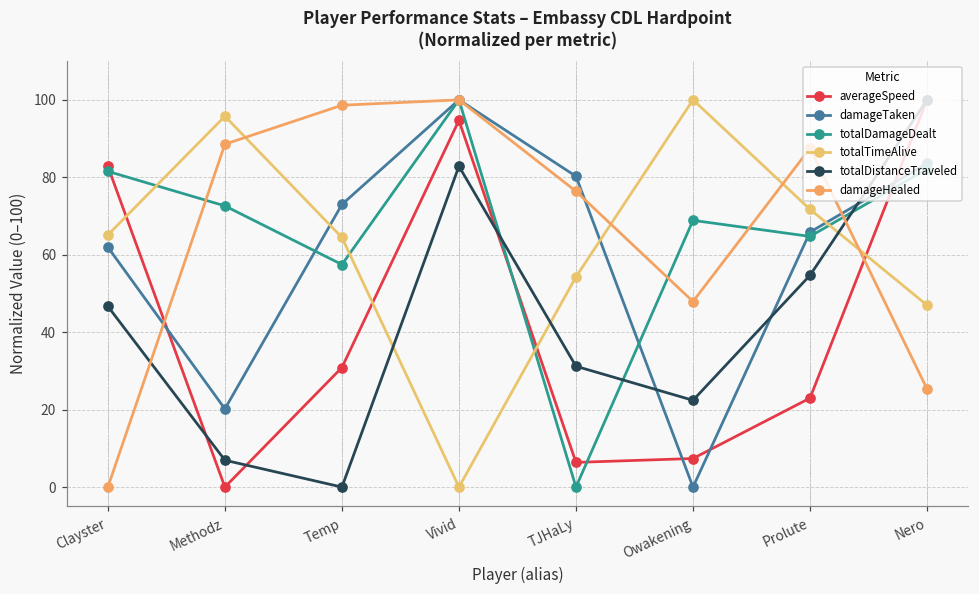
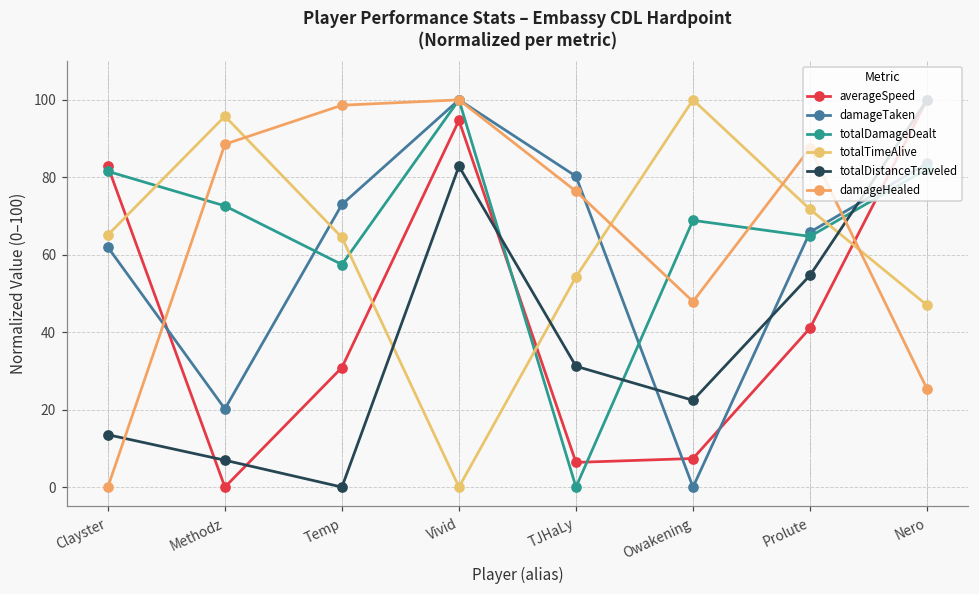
totalDistanceTraveled, Clayster: 47 -> 14
averageSpeed, Prolute: 23 -> 41
